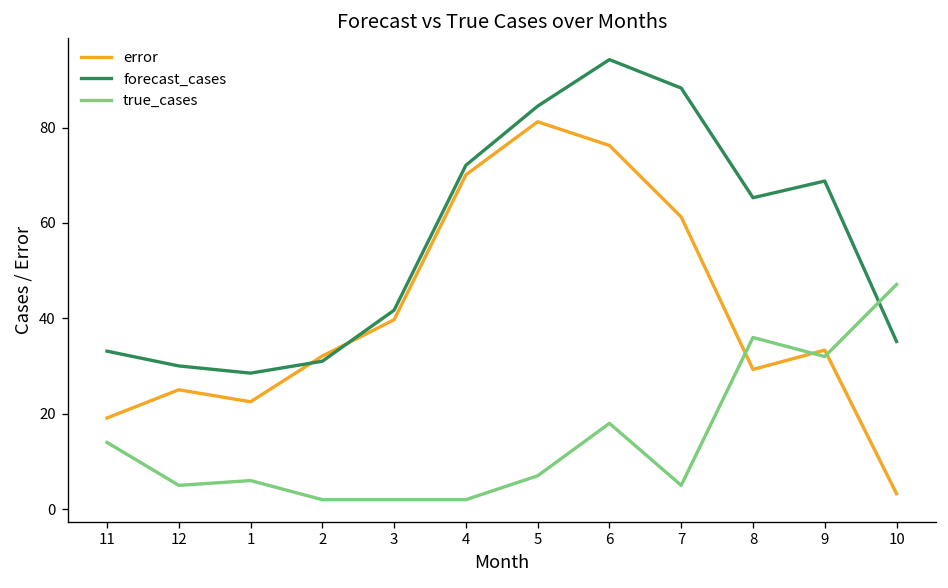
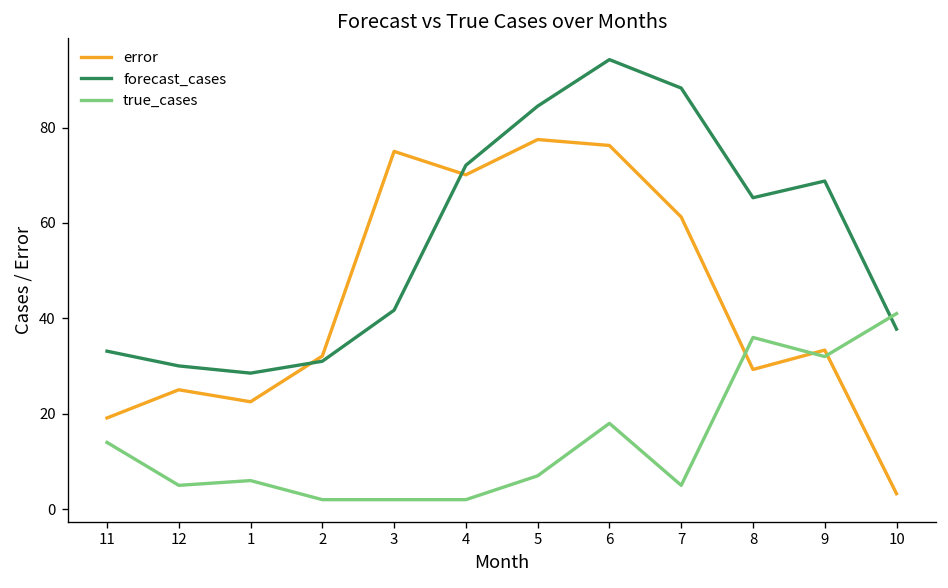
error, 3: 40 -> 75
error, 5: 81 -> 77
forecast_cases, 10: 35 -> 38
true_cases, 10: 47 -> 41
